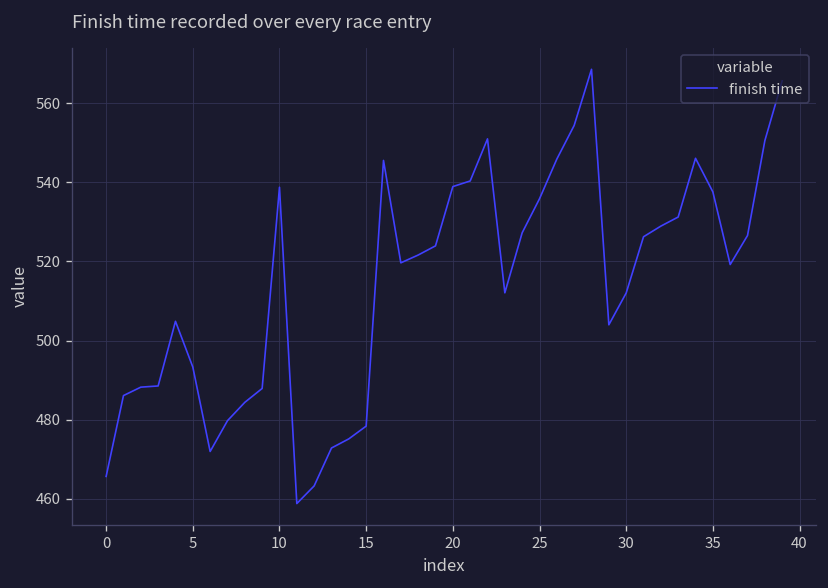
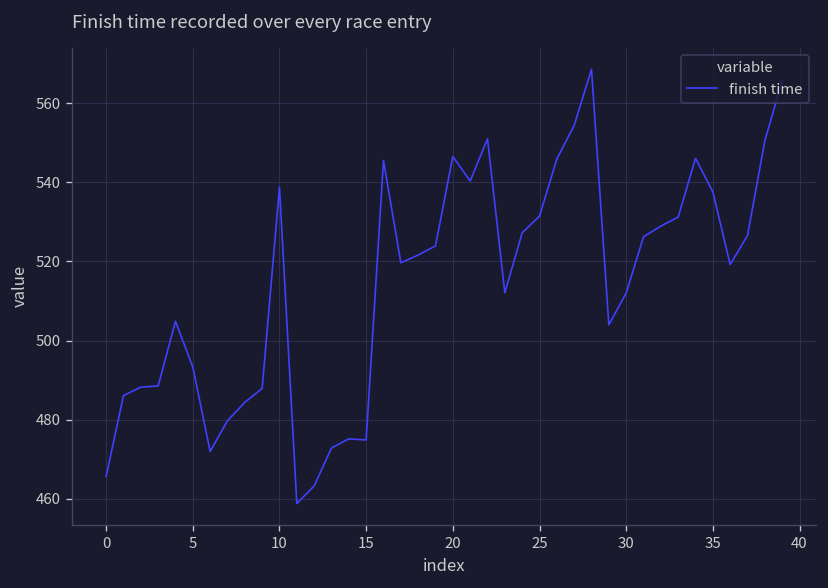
15: 478 -> 475
20: 539 -> 547
25: 536 -> 531
